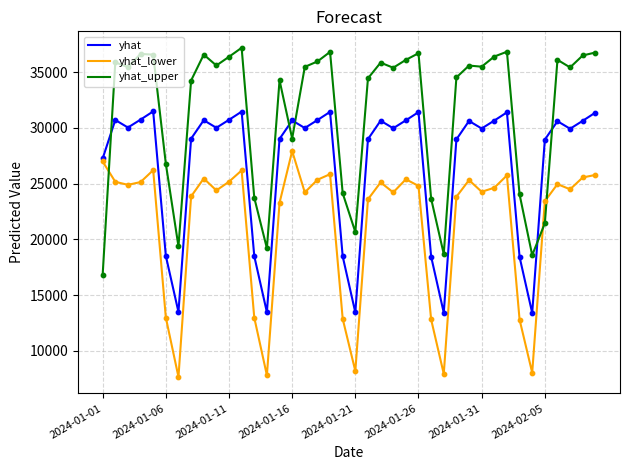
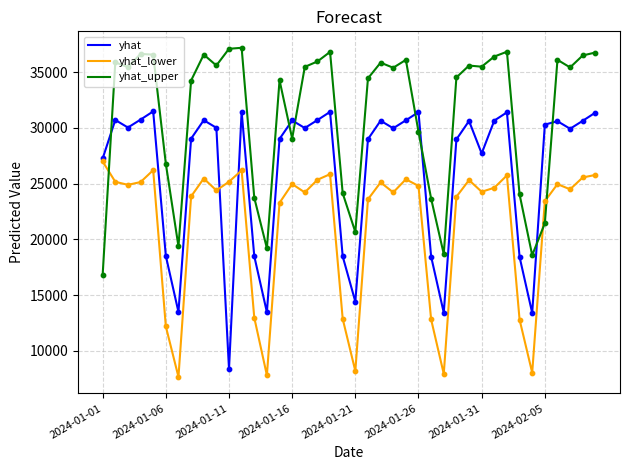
yhat_lower, 2024-01-06: 13000 -> 12200
yhat, 2024-01-11: 30700 -> 8400
yhat_upper, 2024-01-11: 36400 -> 37100
yhat_lower, 2024-01-16: 27900 -> 25000
yhat, 2024-01-21: 13500 -> 14400
yhat_upper, 2024-01-26: 36700 -> 29700
yhat, 2024-01-31: 29900 -> 27700
yhat, 2024-02-05: 28900 -> 30300
